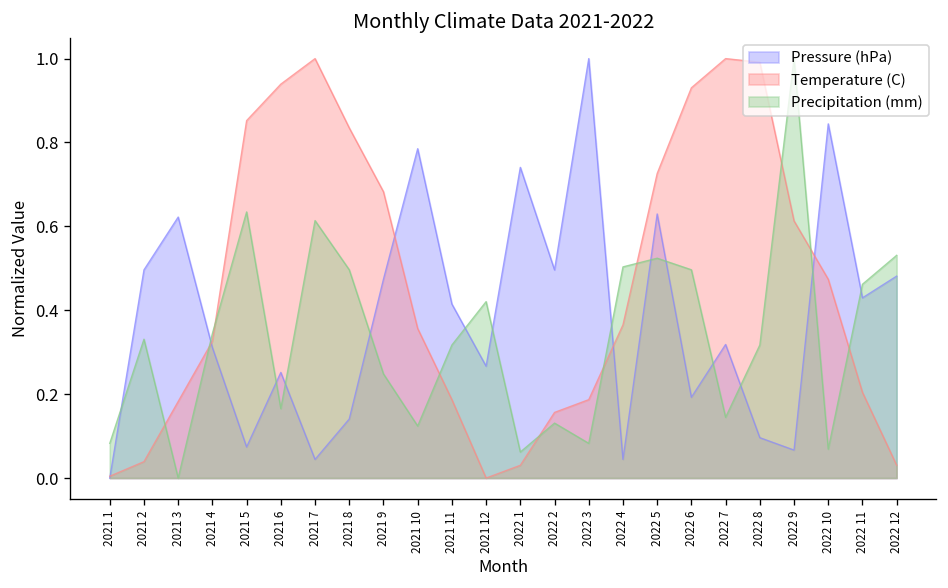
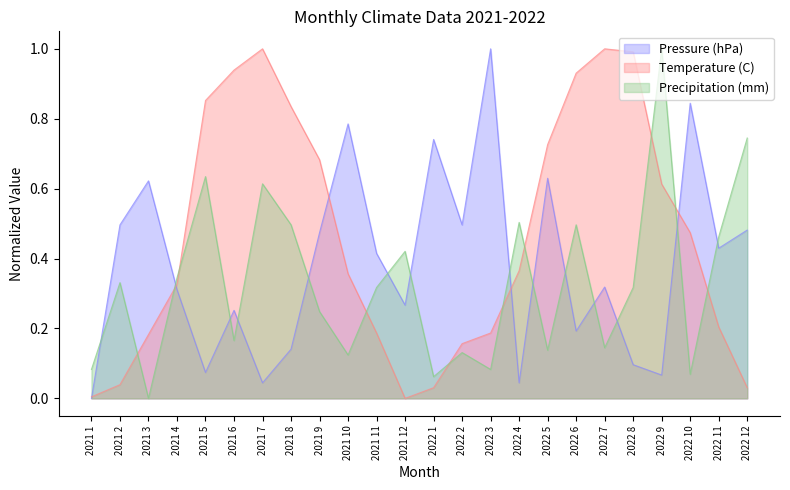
Precipitation (mm), 2022 5: 0.52 -> 0.14
Precipitation (mm), 2022 12: 0.53 -> 0.74
